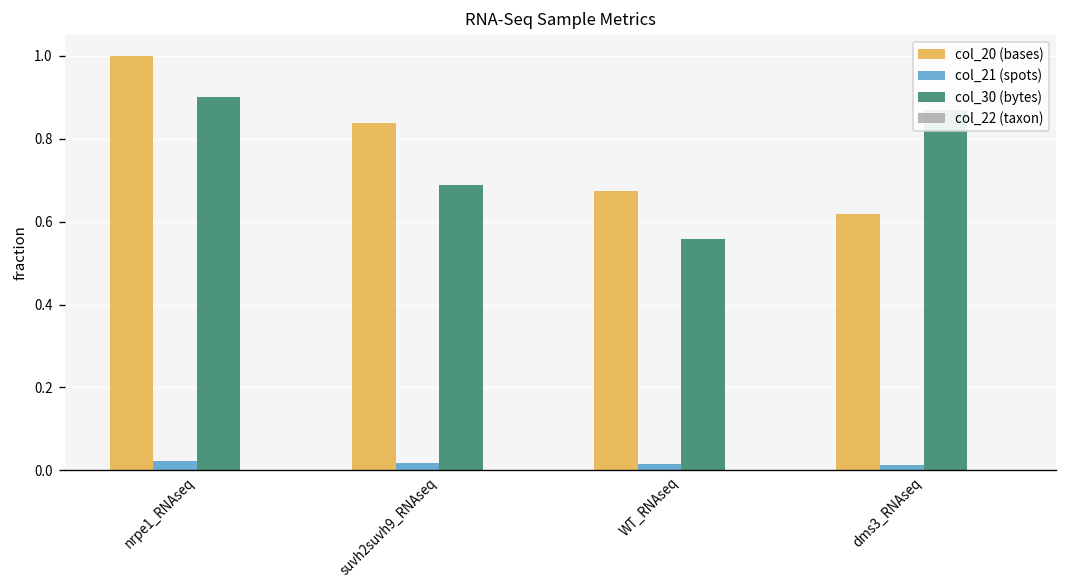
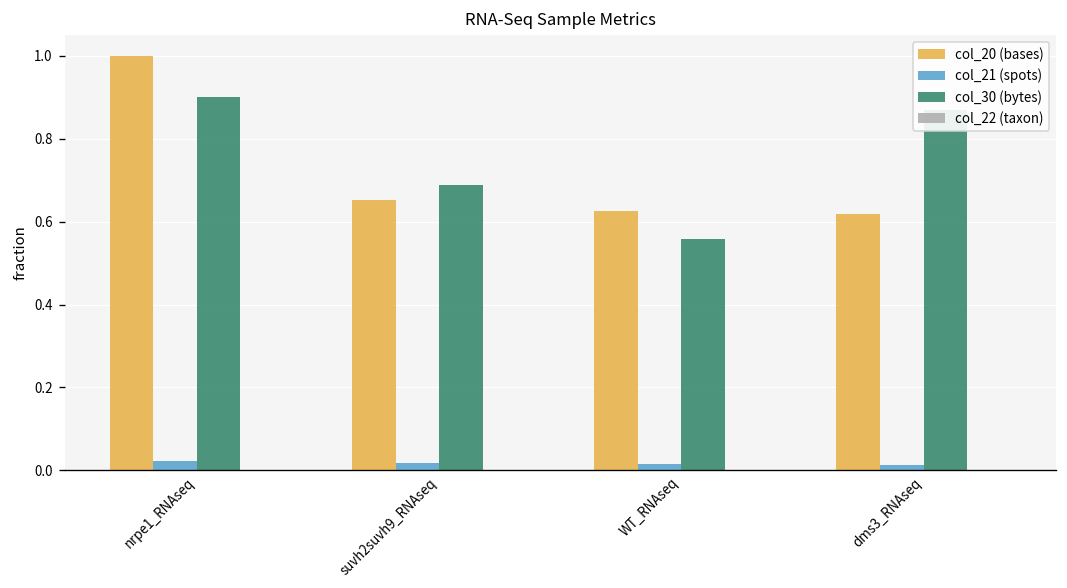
col_20 (bases), suvh2suvh9_RNAseq: 0.84 -> 0.65
col_20 (bases), WT_RNAseq: 0.67 -> 0.63
